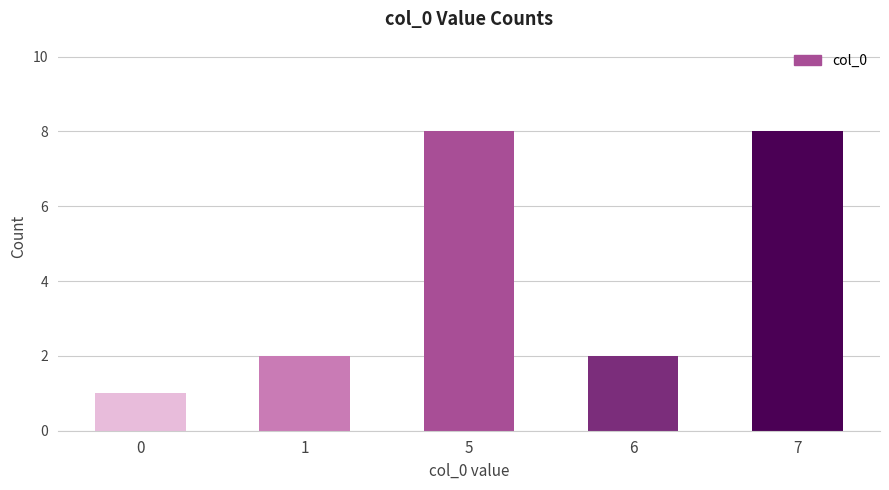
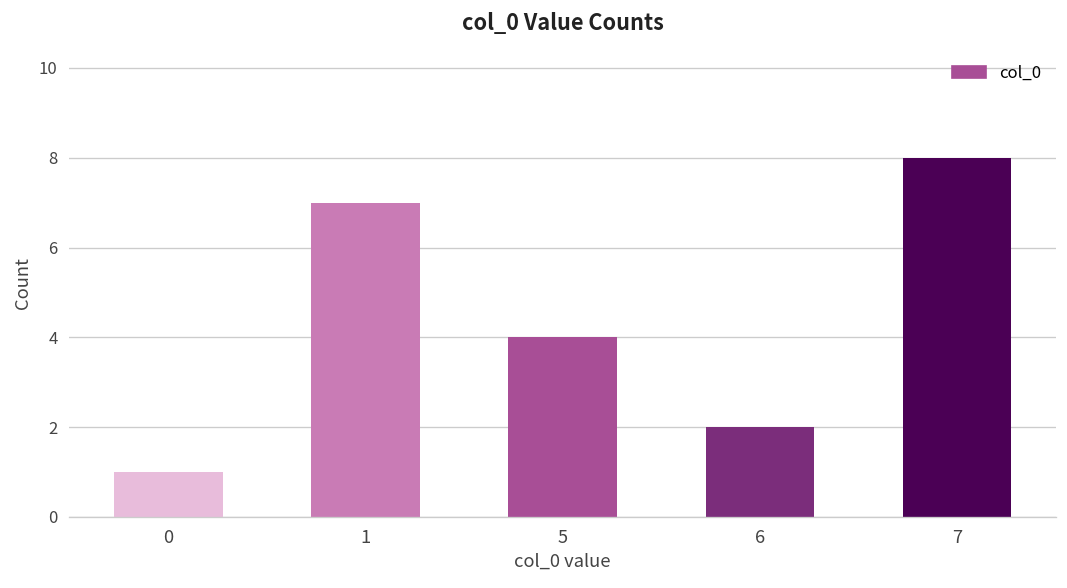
1: 2 -> 7
5: 8 -> 4
